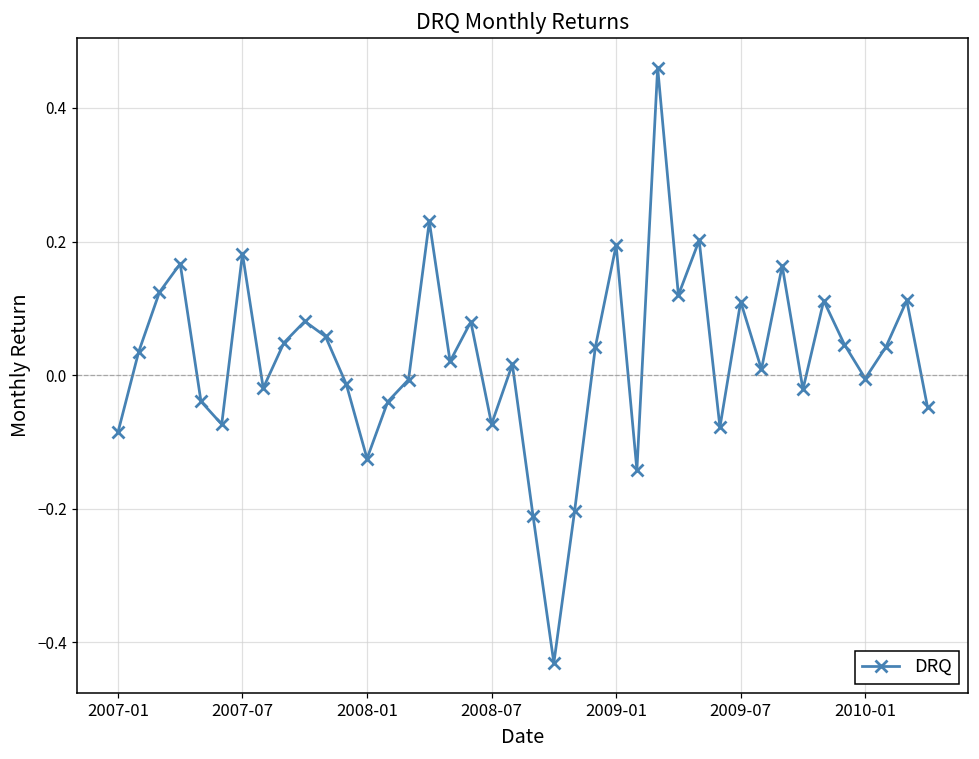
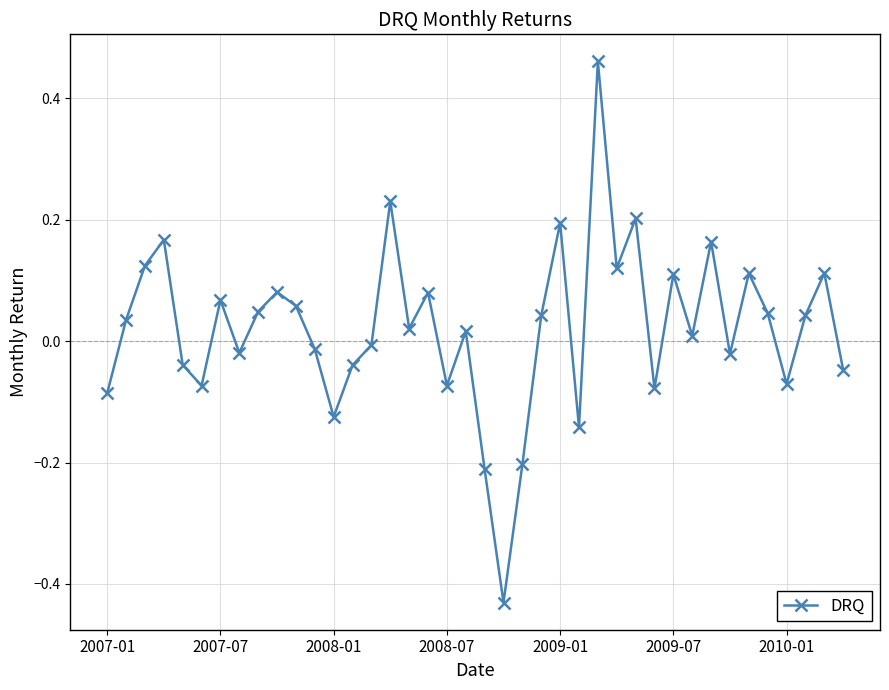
2007-07: 0.18 -> 0.07
2010-01: -0.01 -> -0.07
